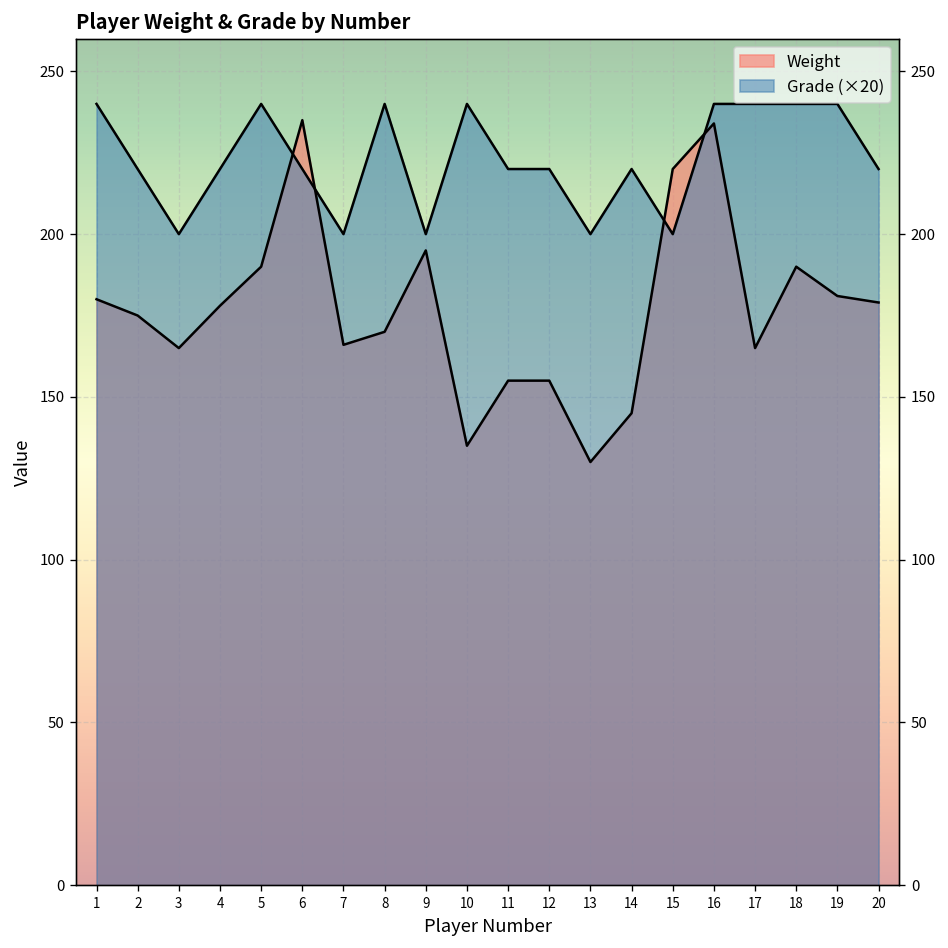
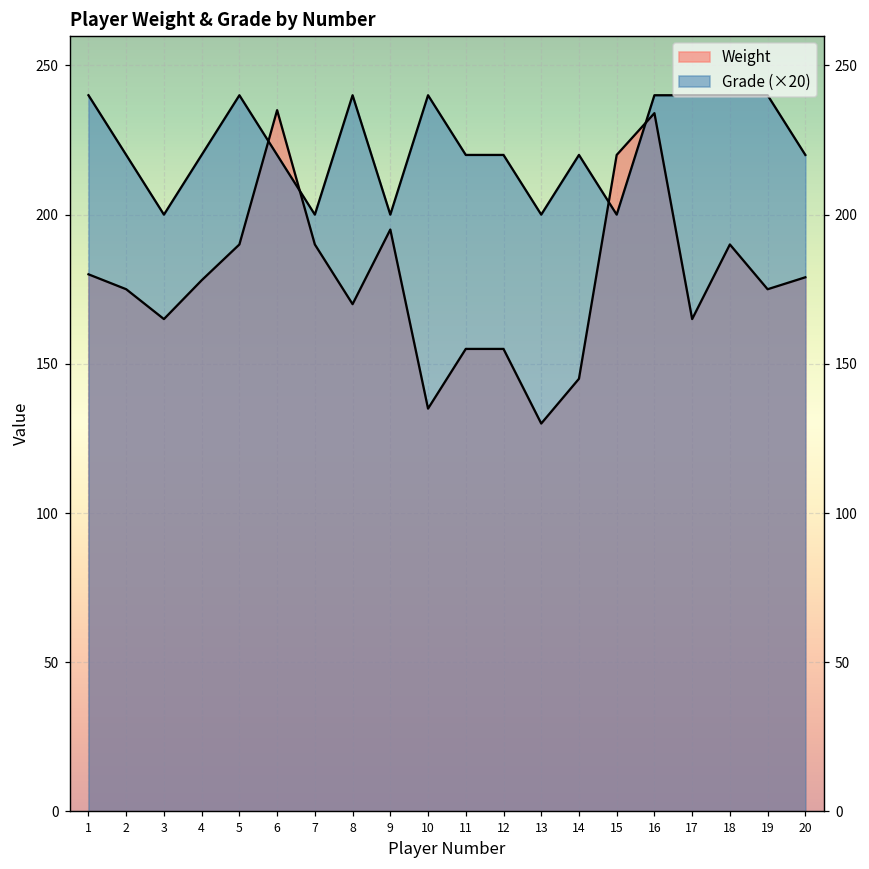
Weight, 7: 166 -> 190
Weight, 19: 181 -> 175
